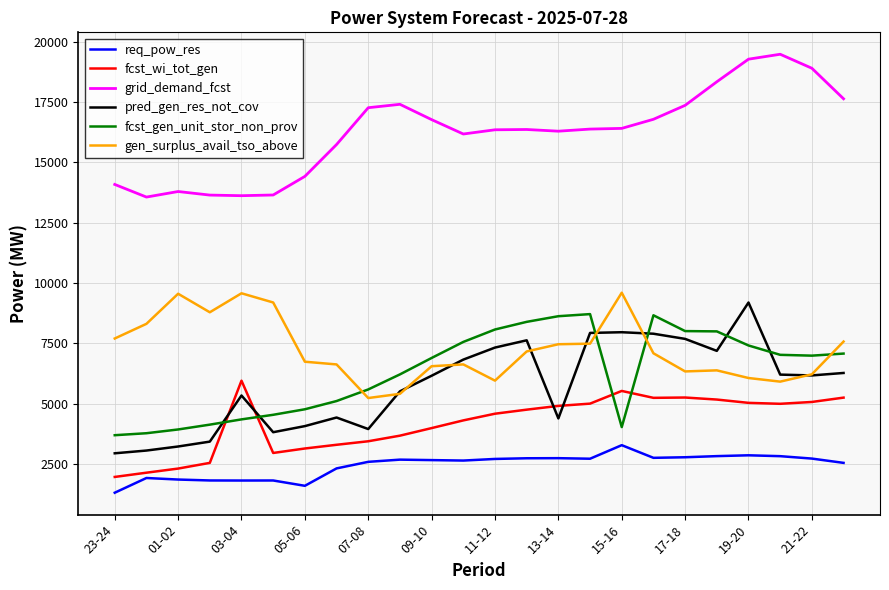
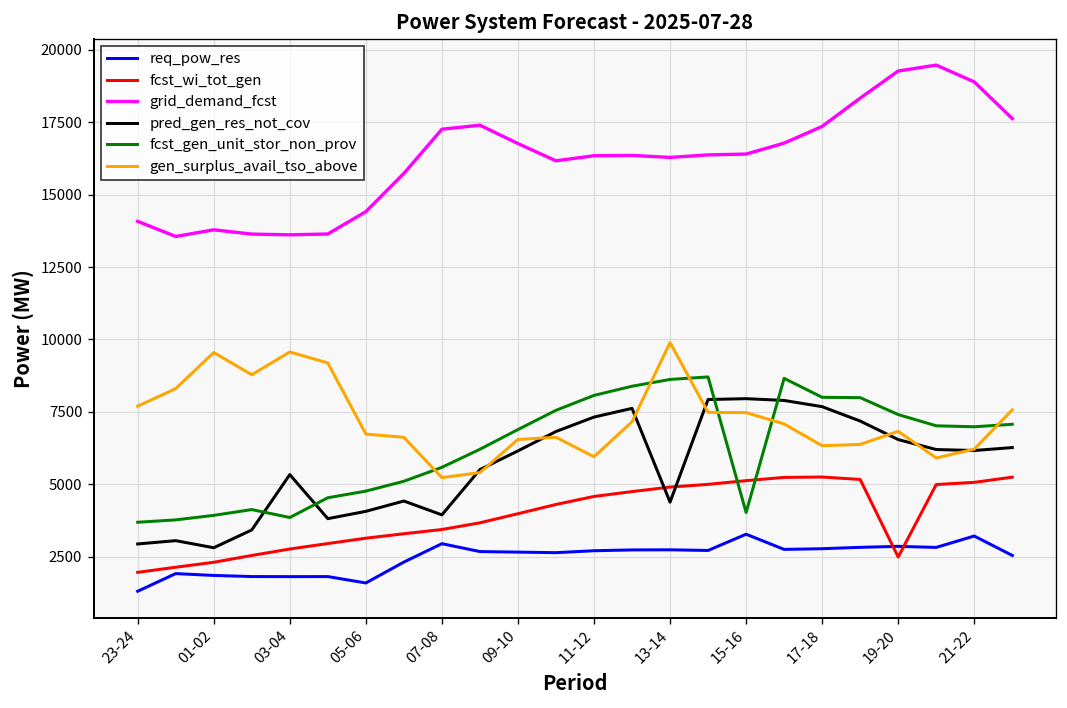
pred_gen_res_not_cov, 01-02: 3200 -> 2800
fcst_wi_tot_gen, 03-04: 5900 -> 2800
fcst_gen_unit_stor_non_prov, 03-04: 4300 -> 3800
req_pow_res, 07-08: 2600 -> 2900
gen_surplus_avail_tso_above, 13-14: 7500 -> 9900
fcst_wi_tot_gen, 15-16: 5500 -> 5100
gen_surplus_avail_tso_above, 15-16: 9600 -> 7500
fcst_wi_tot_gen, 19-20: 5000 -> 2500
pred_gen_res_not_cov, 19-20: 9200 -> 6500
gen_surplus_avail_tso_above, 19-20: 6100 -> 6800
req_pow_res, 21-22: 2700 -> 3200
